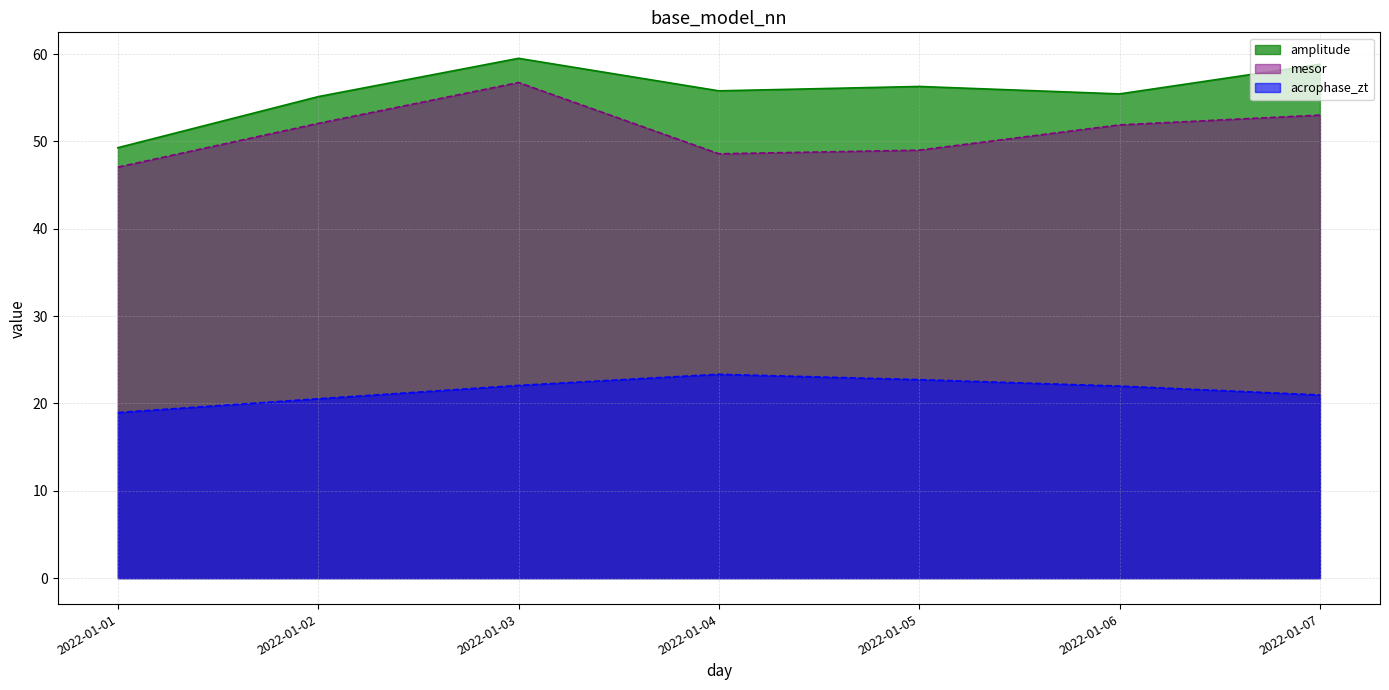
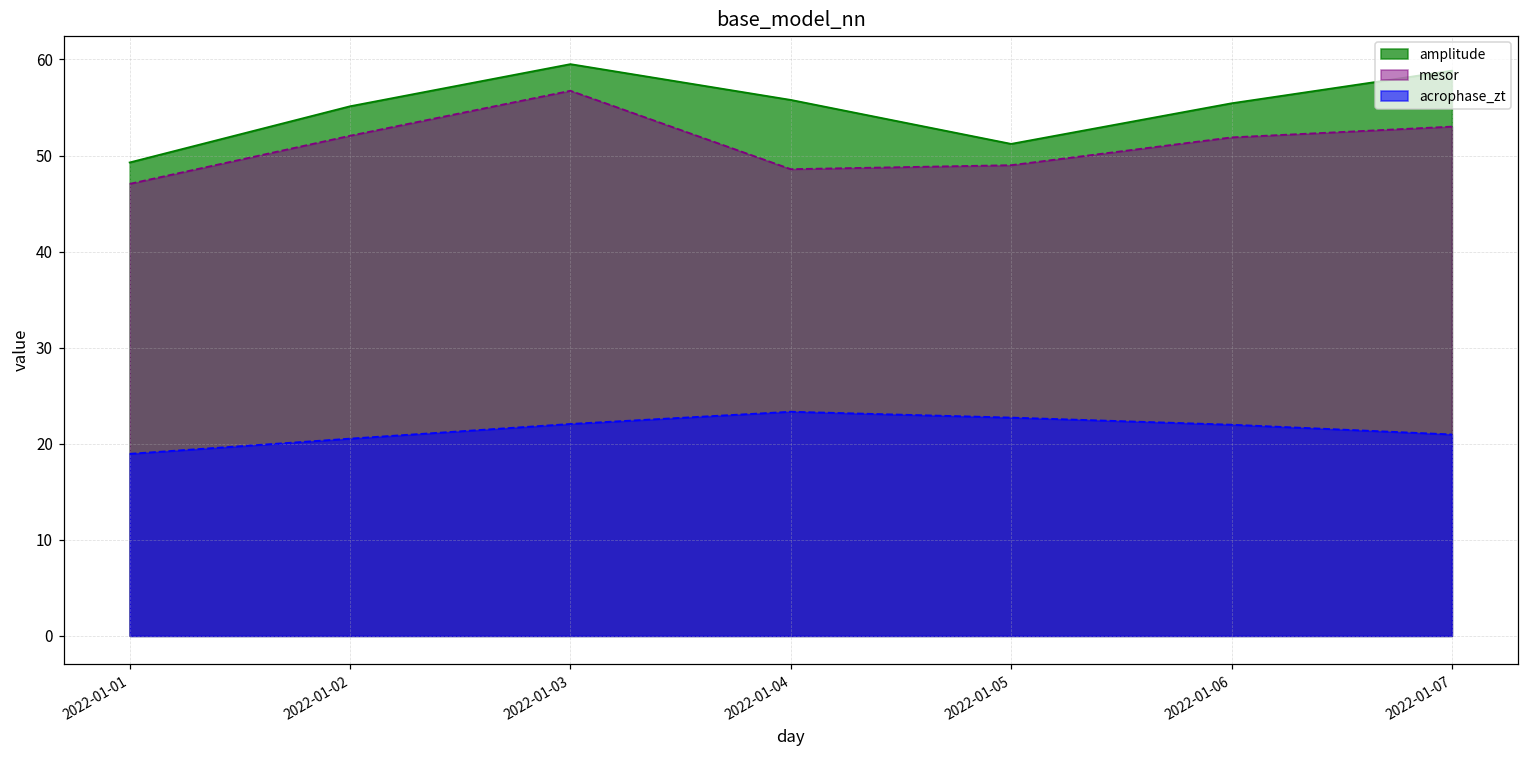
amplitude, 2022-01-05: 56 -> 51
